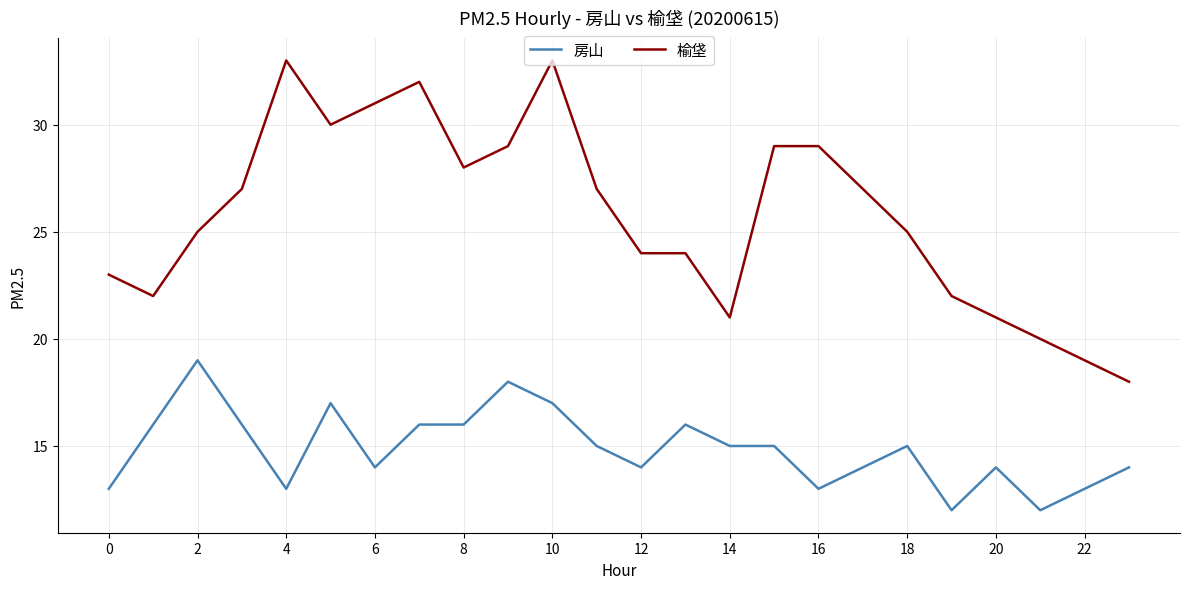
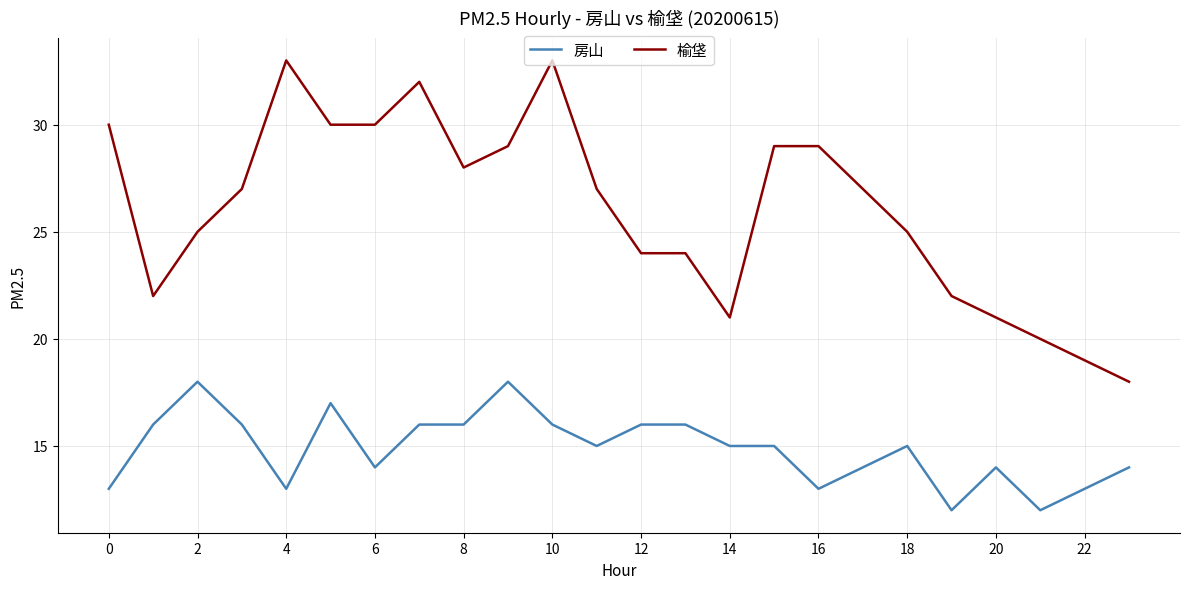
榆垡, 0: 23 -> 30
房山, 2: 19 -> 18
榆垡, 6: 31 -> 30
房山, 10: 17 -> 16
房山, 12: 14 -> 16
